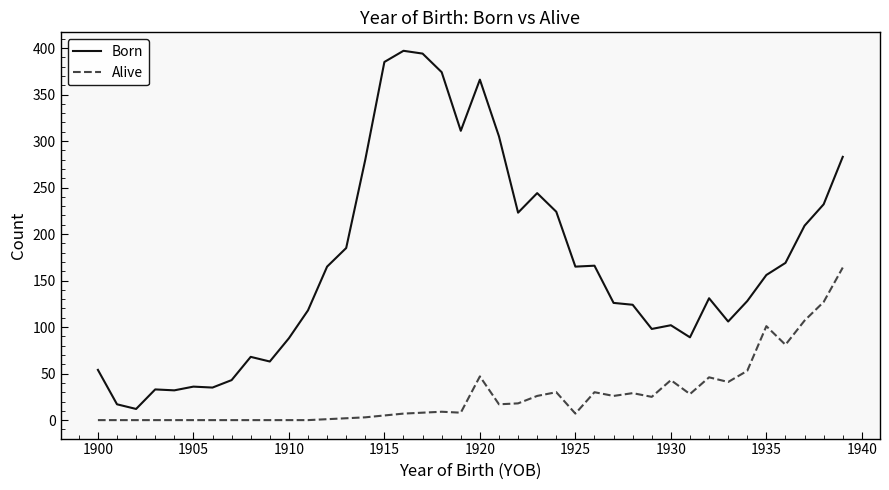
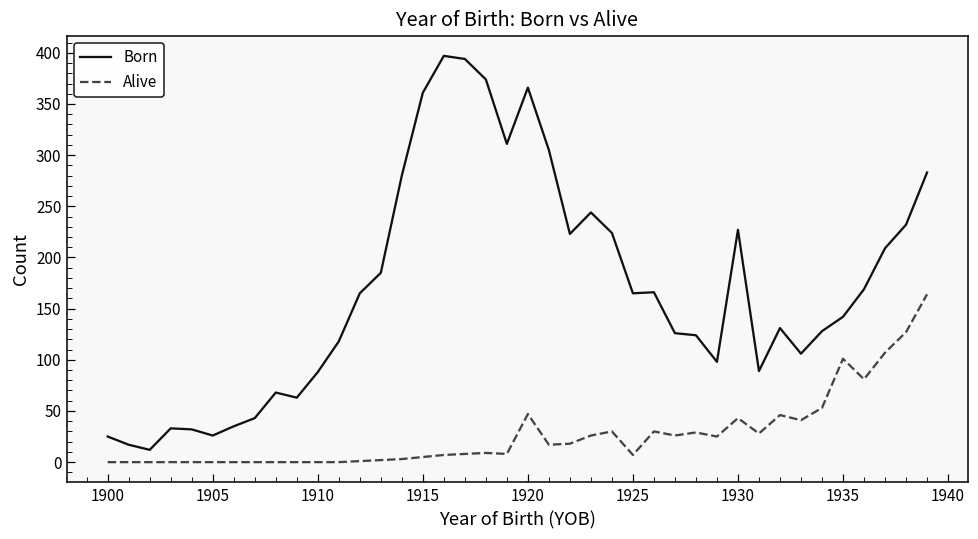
Born, 1900: 50 -> 30
Born, 1905: 40 -> 30
Born, 1915: 390 -> 360
Born, 1930: 100 -> 230
Born, 1935: 160 -> 140
